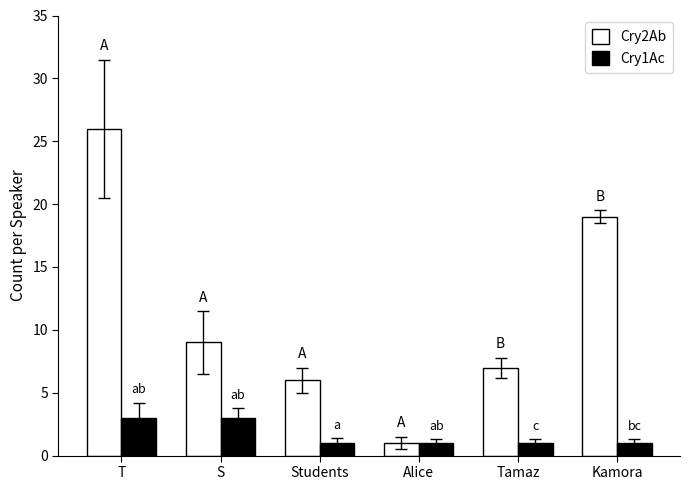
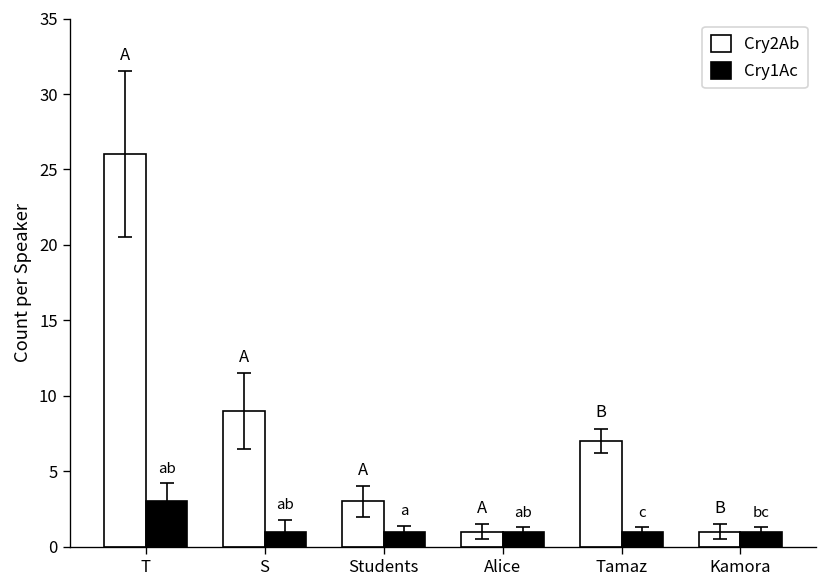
Cry1Ac, S: 3 -> 1
Cry2Ab, Students: 6 -> 3
Cry2Ab, Kamora: 19 -> 1
